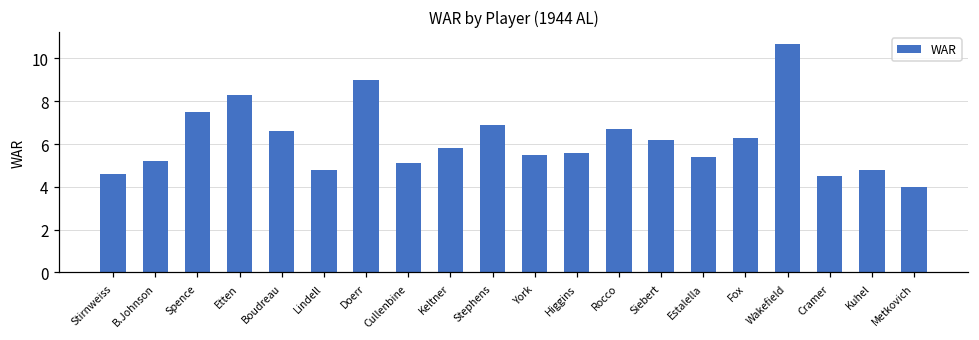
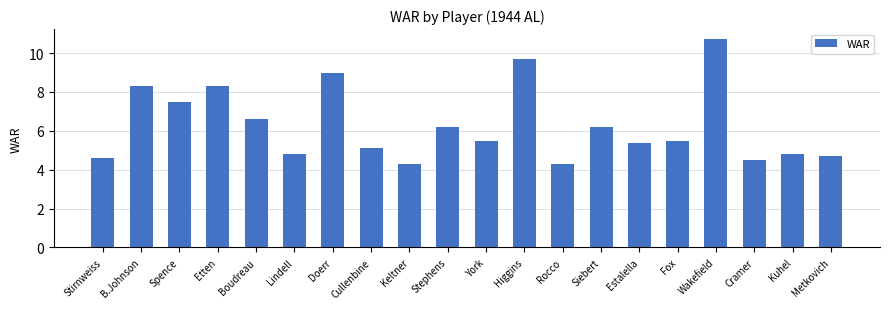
B.Johnson: 5.2 -> 8.3
Keltner: 5.8 -> 4.3
Stephens: 6.9 -> 6.2
Higgins: 5.6 -> 9.7
Rocco: 6.7 -> 4.3
Fox: 6.3 -> 5.5
Metkovich: 4.0 -> 4.7
